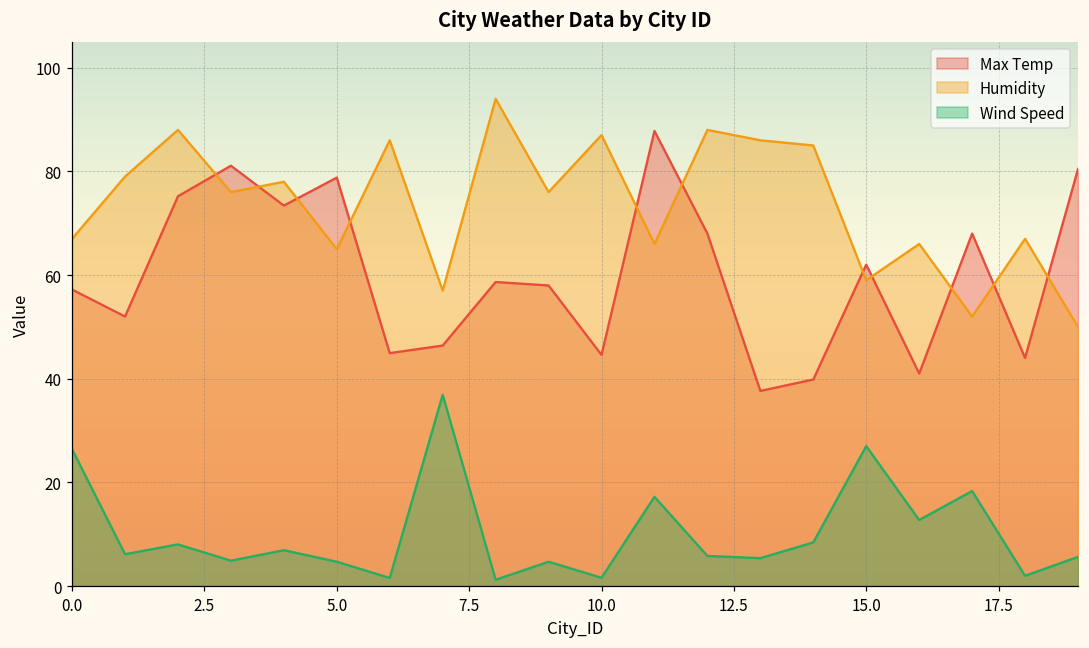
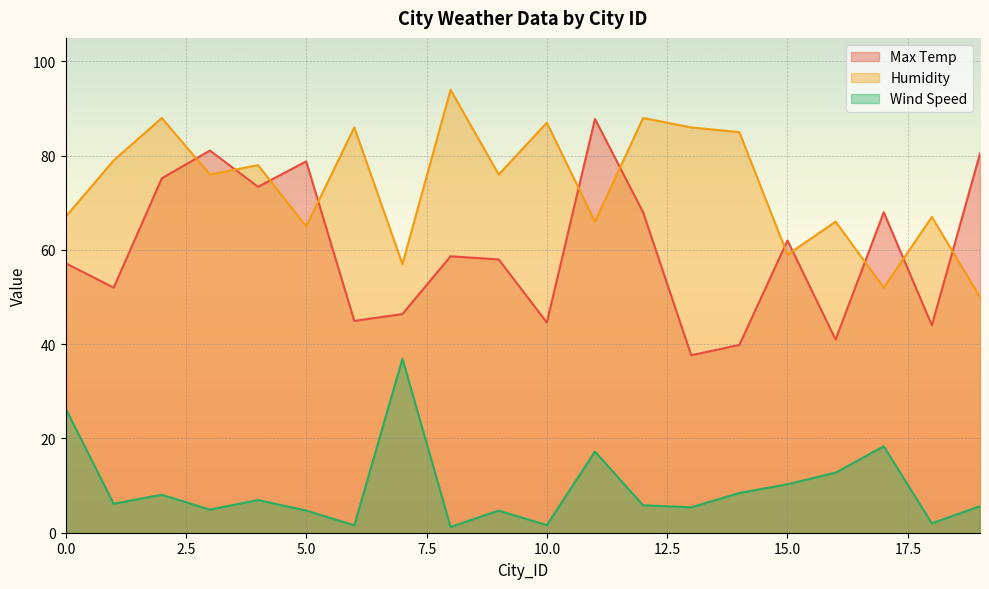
Wind Speed, 15.0: 27 -> 10
